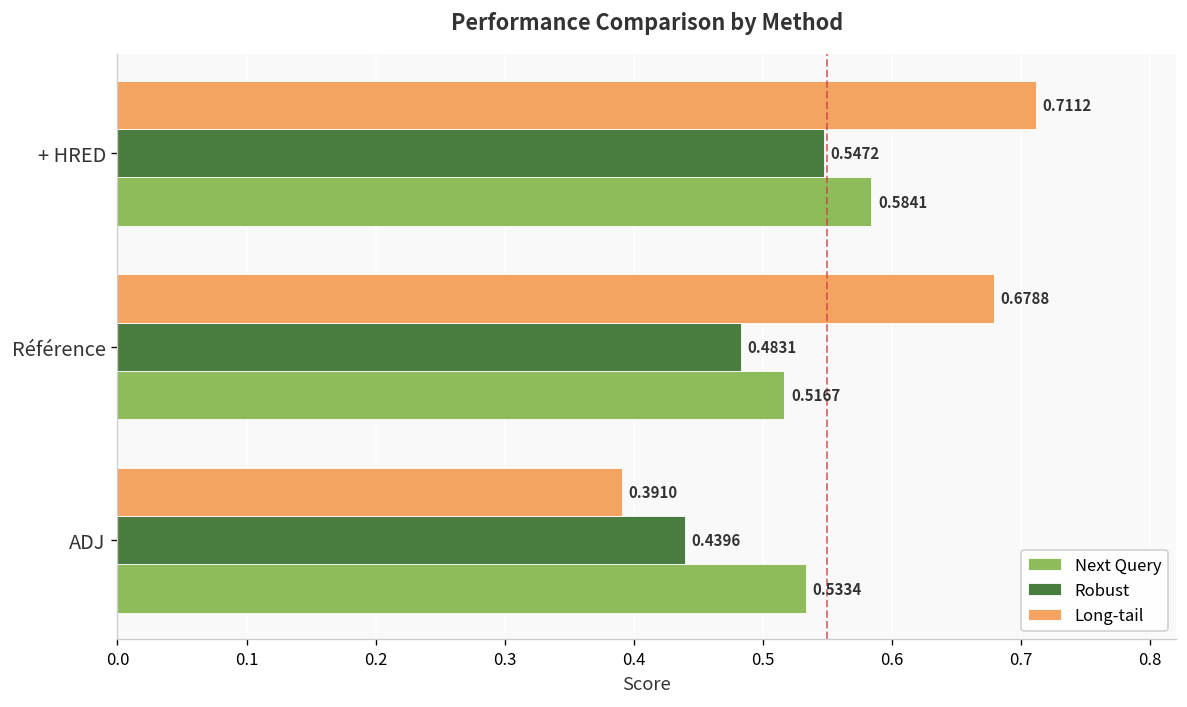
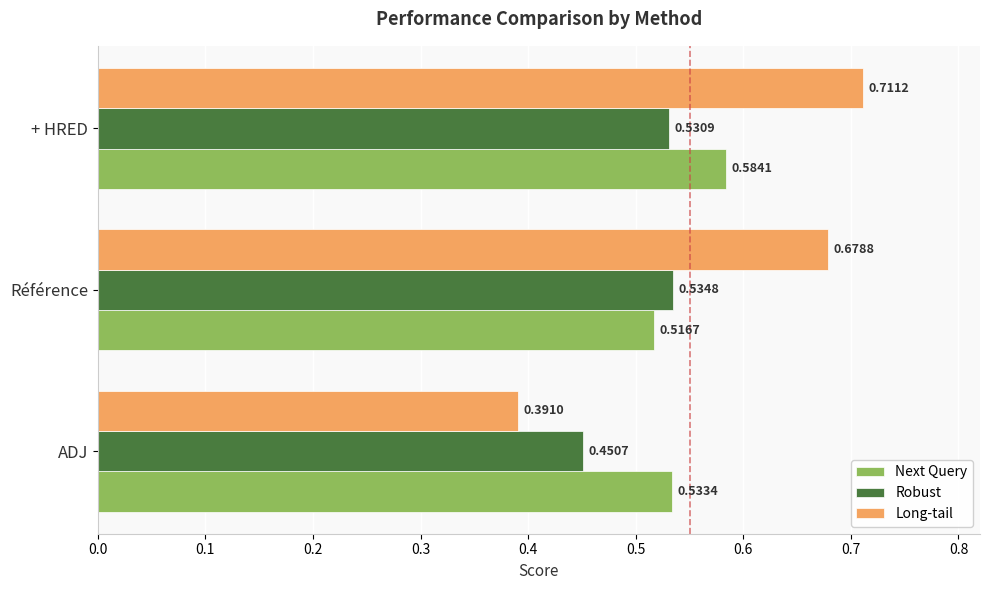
Robust, + HRED: 0.5472 -> 0.5309
Robust, Référence: 0.4831 -> 0.5348
Robust, ADJ: 0.4396 -> 0.4507
